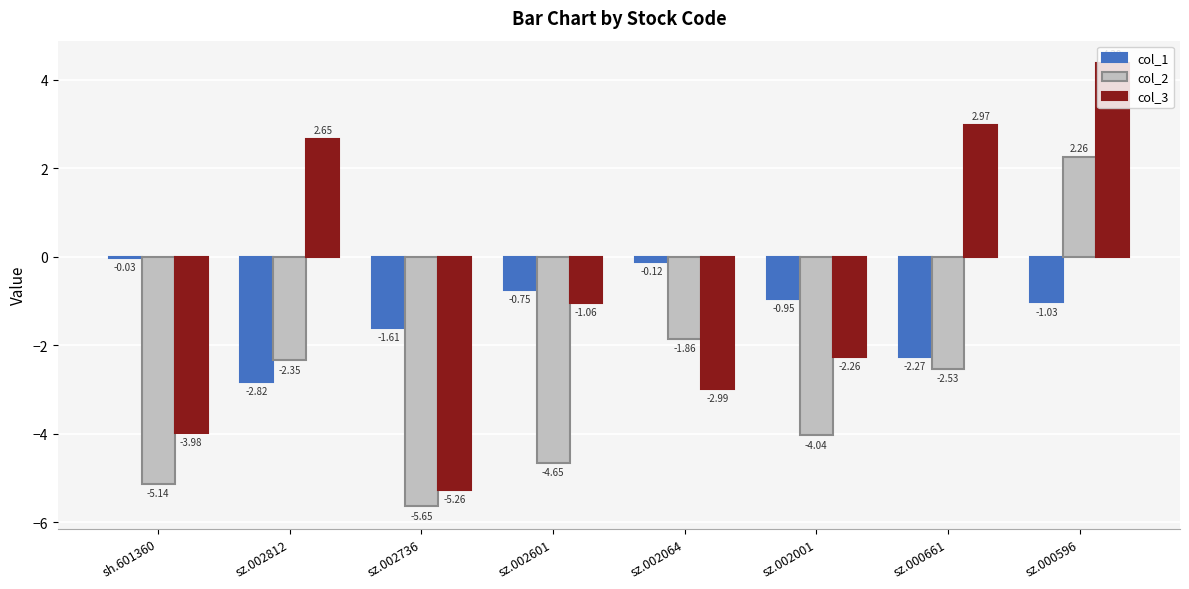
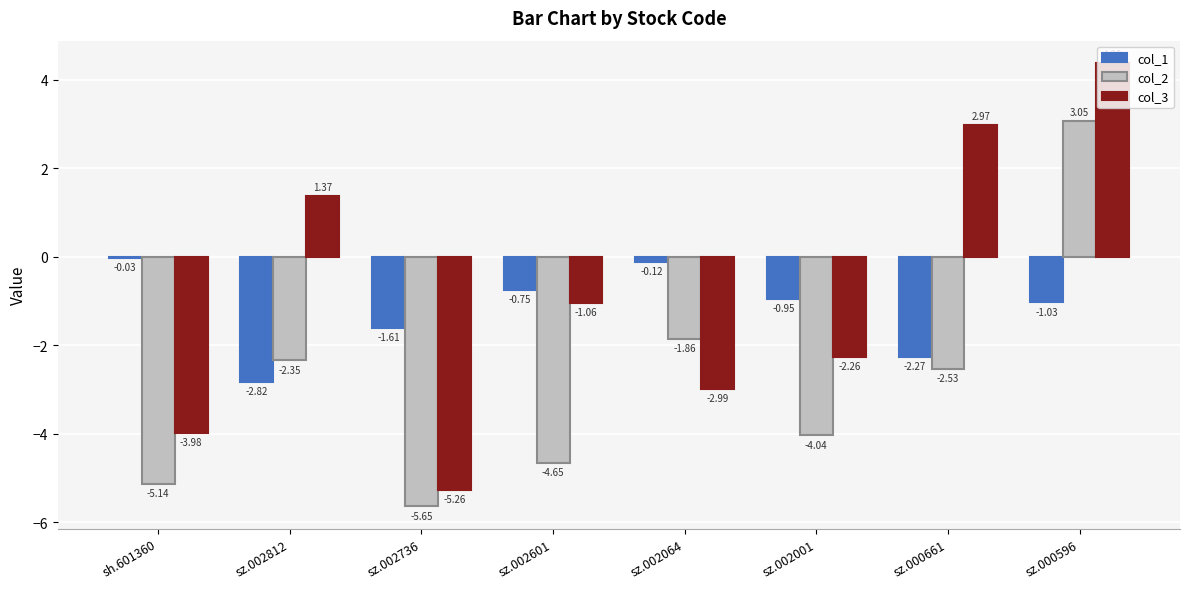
col_3, sz.002812: 2.65 -> 1.37
col_2, sz.000596: 2.26 -> 3.05
